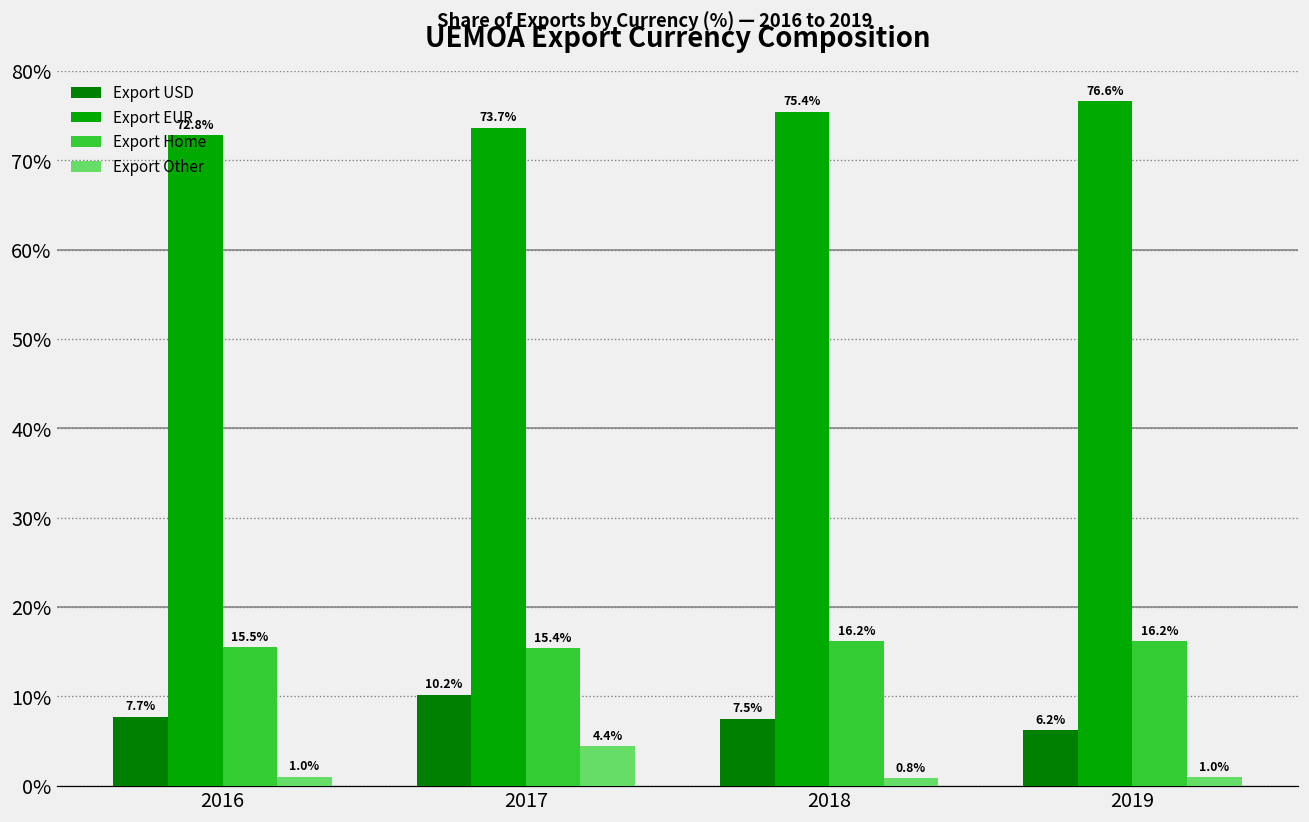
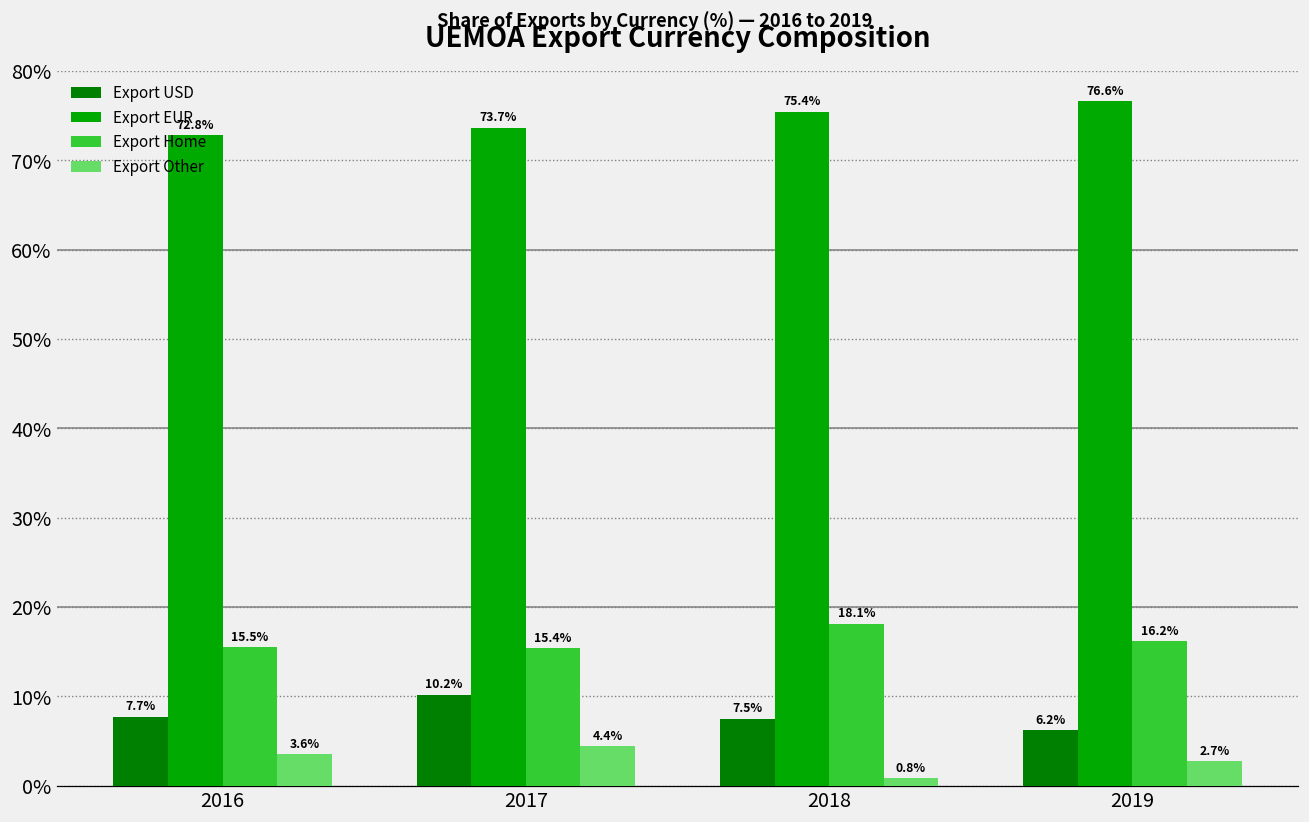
Export Other, 2016: 1.0% -> 3.6%
Export Home, 2018: 16.2% -> 18.1%
Export Other, 2019: 1.0% -> 2.7%
